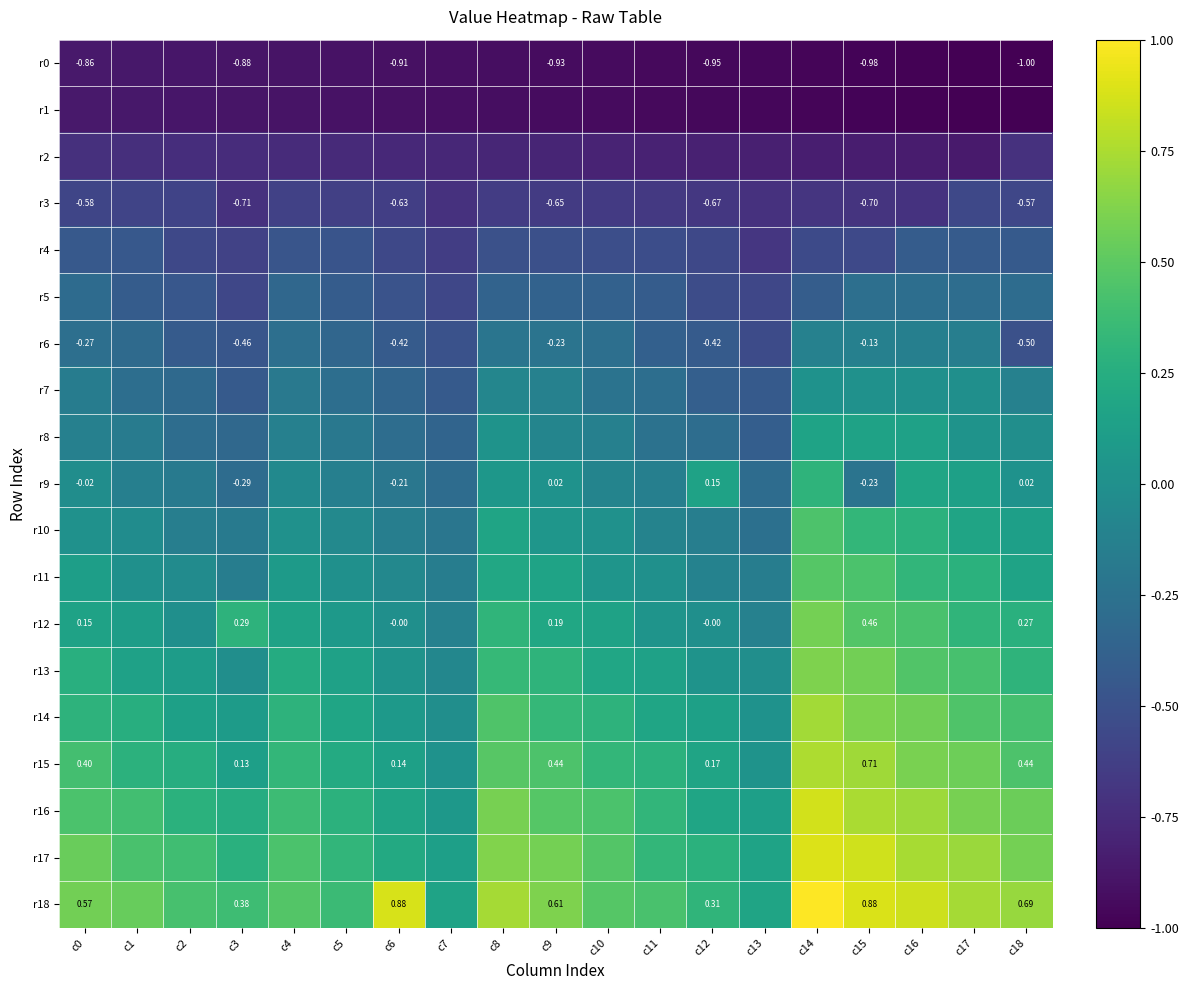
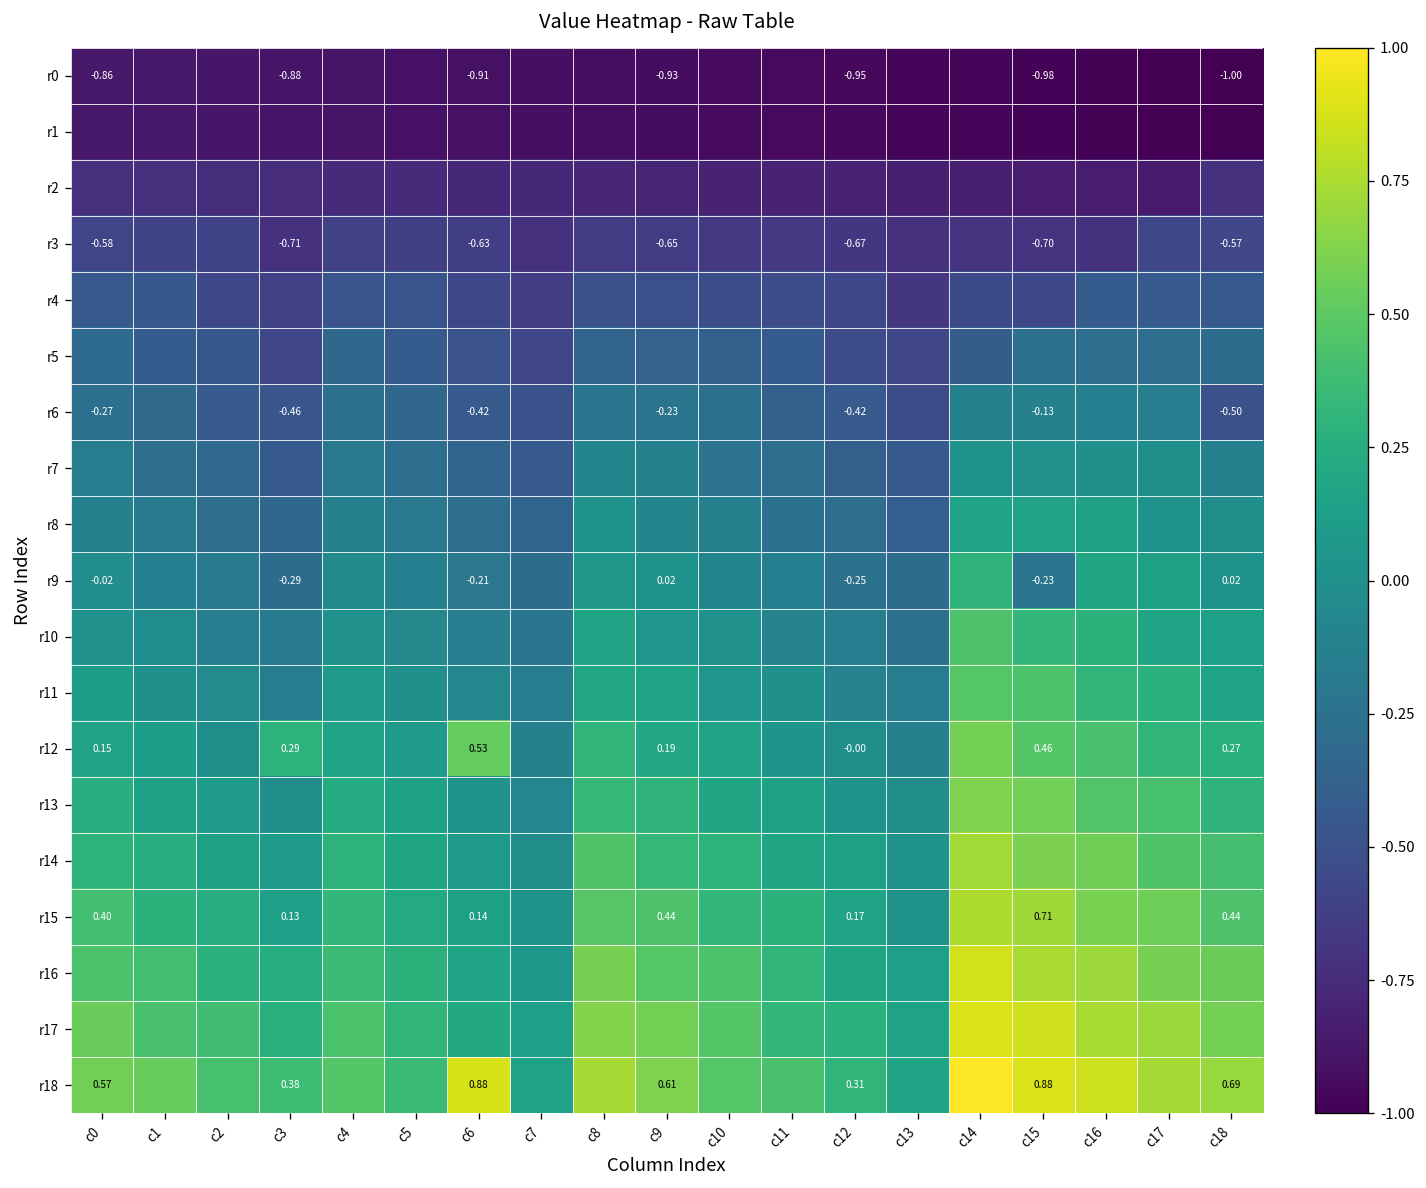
r9, c12: 0.15 -> -0.25
r12, c6: -0.00 -> 0.53
